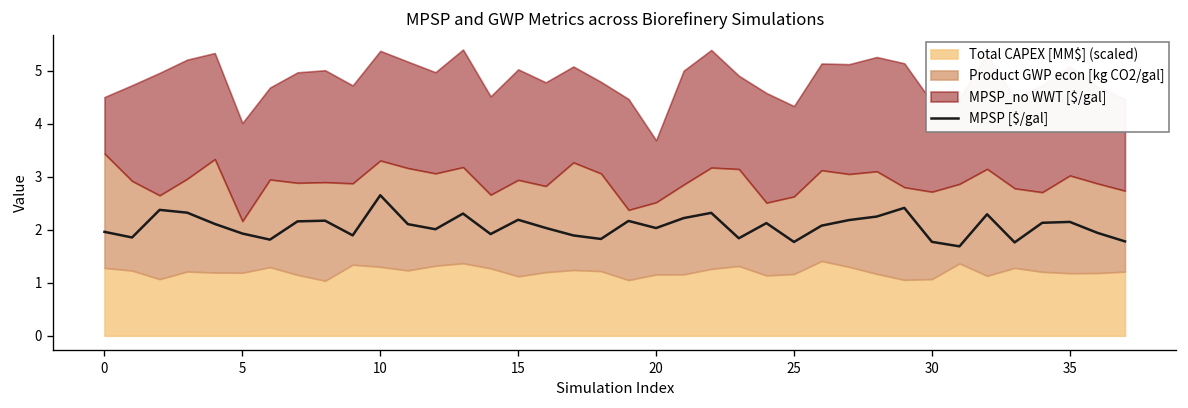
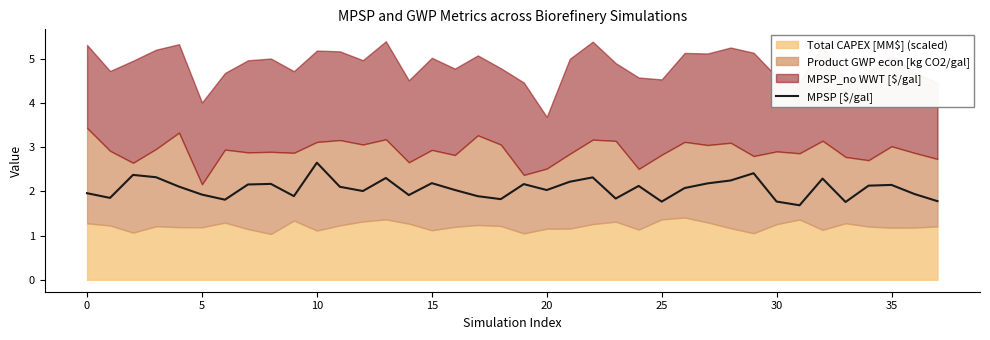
MPSP_no WWT [$/gal], 0: 1.1 -> 1.9
Total CAPEX [MM$] (scaled), 10: 1.3 -> 1.1
Total CAPEX [MM$] (scaled), 25: 1.2 -> 1.4
Total CAPEX [MM$] (scaled), 30: 1.1 -> 1.3
